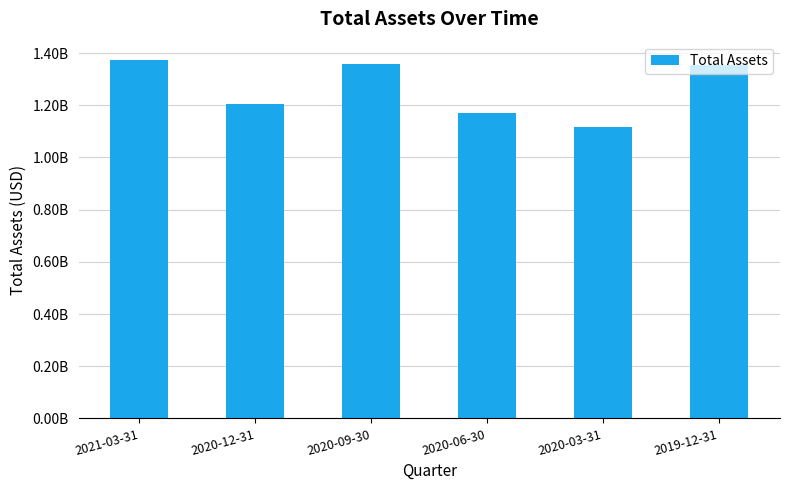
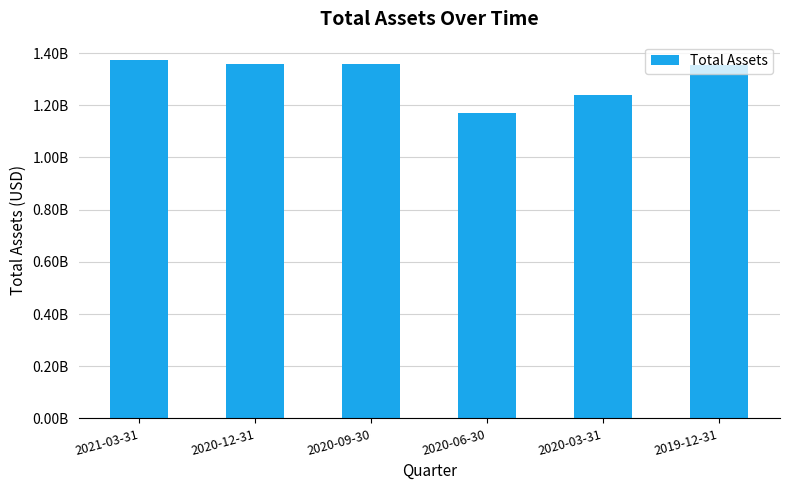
2020-12-31: 1200000000 -> 1360000000
2020-03-31: 1120000000 -> 1240000000
